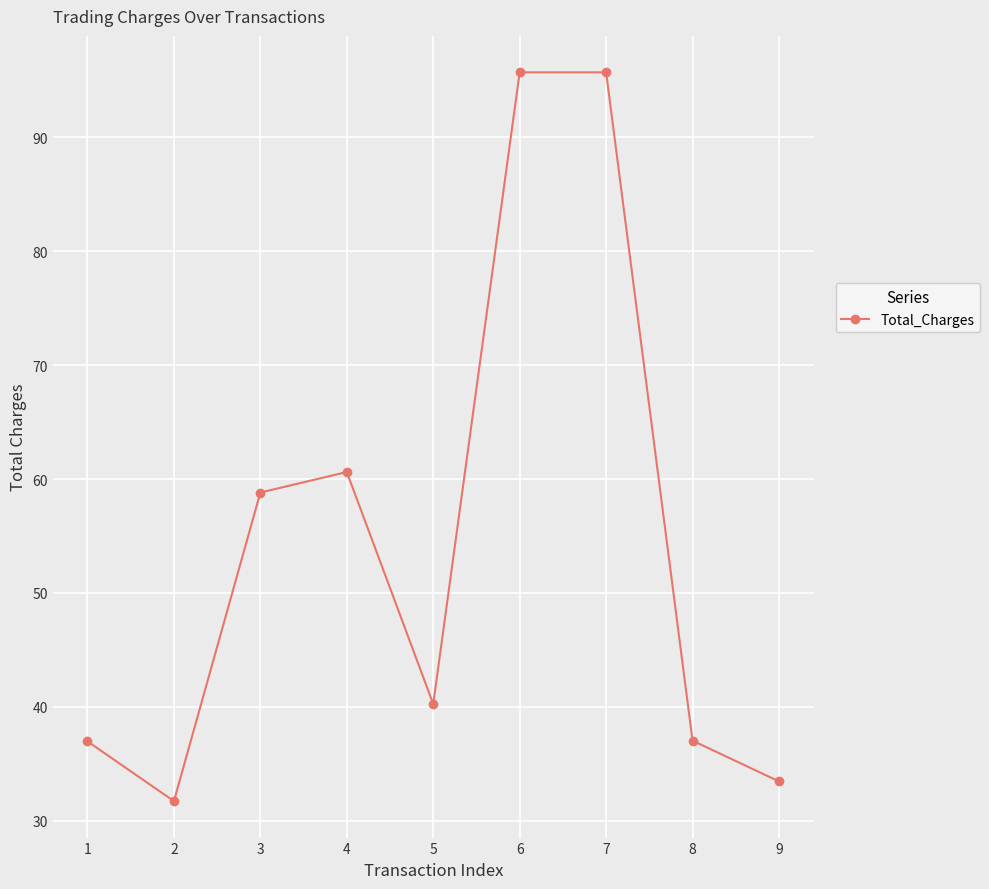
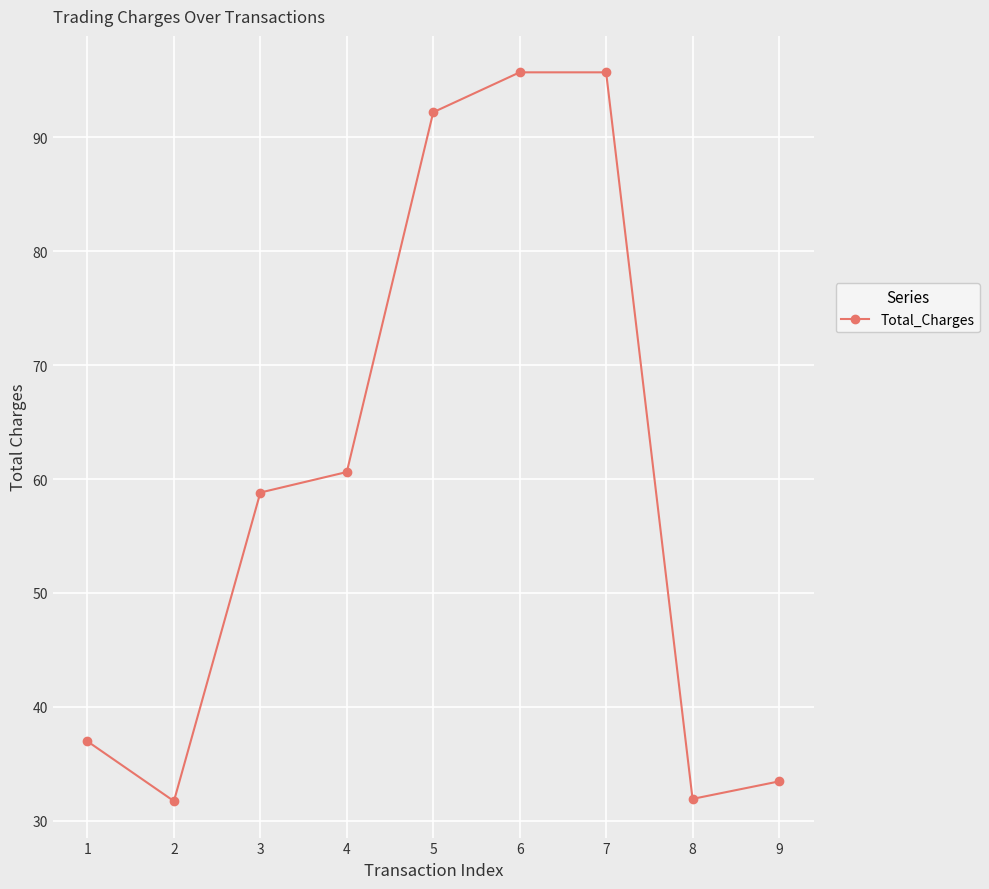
5: 40.2 -> 92.2
8: 37.0 -> 31.9
